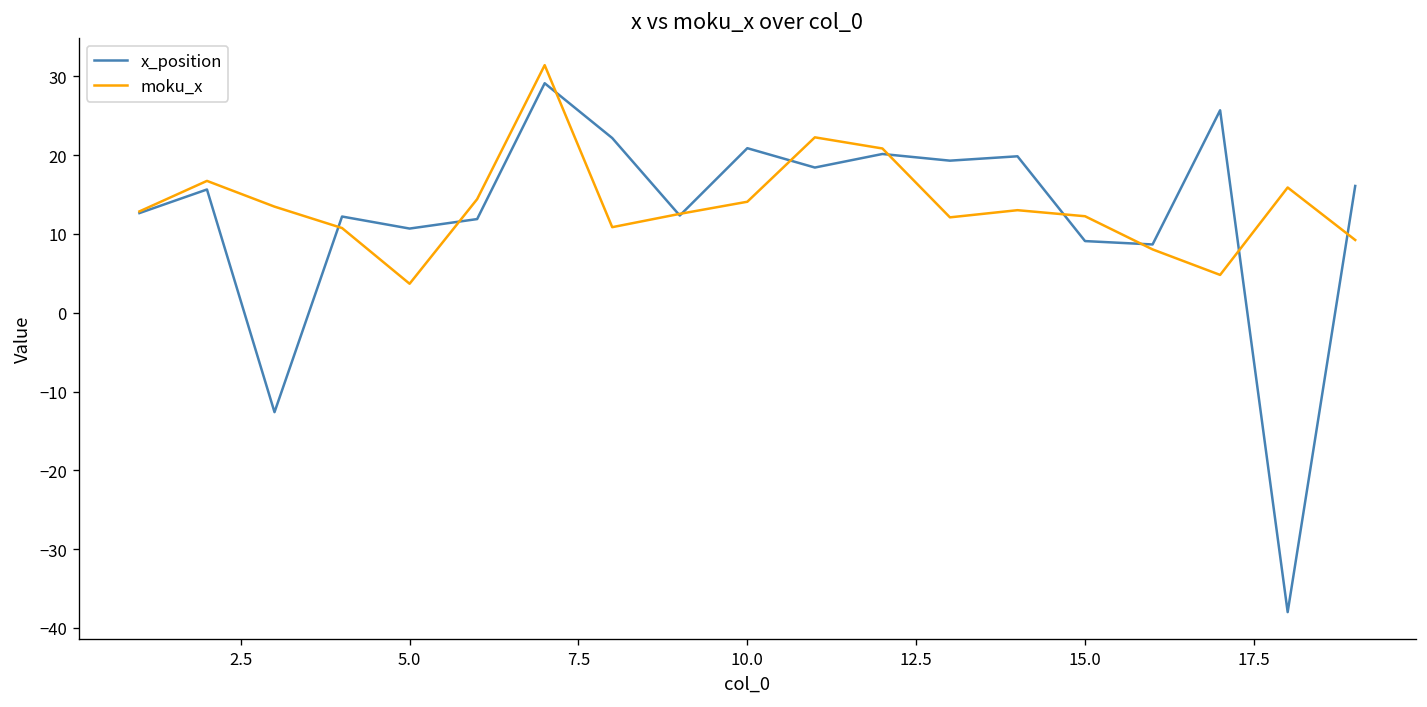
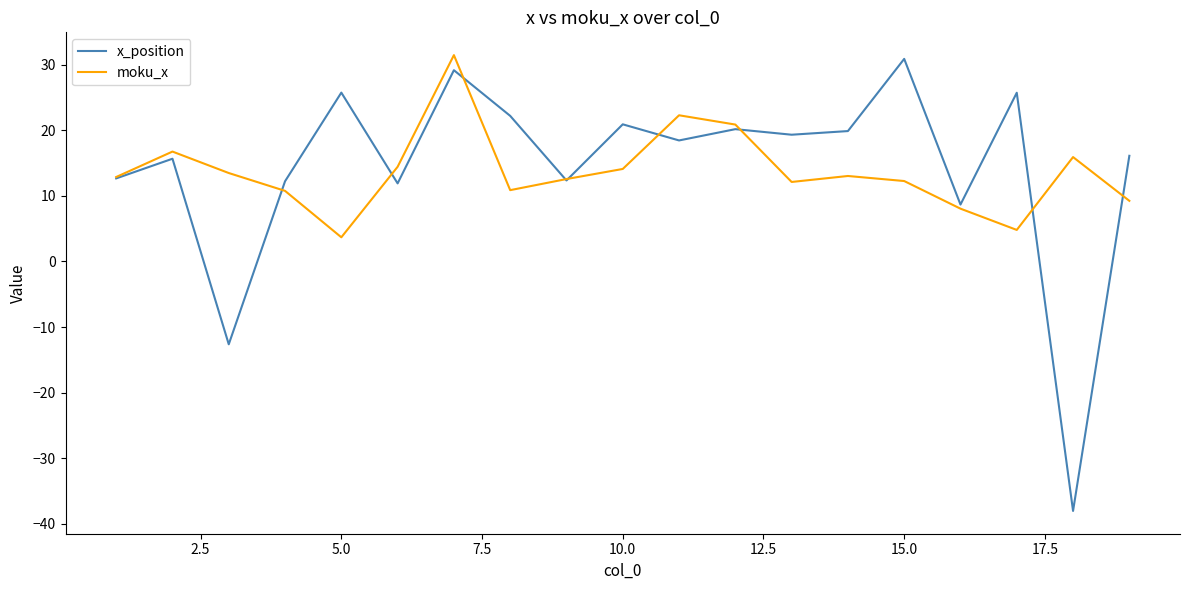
x_position, 5.0: 11 -> 26
x_position, 15.0: 9 -> 31
